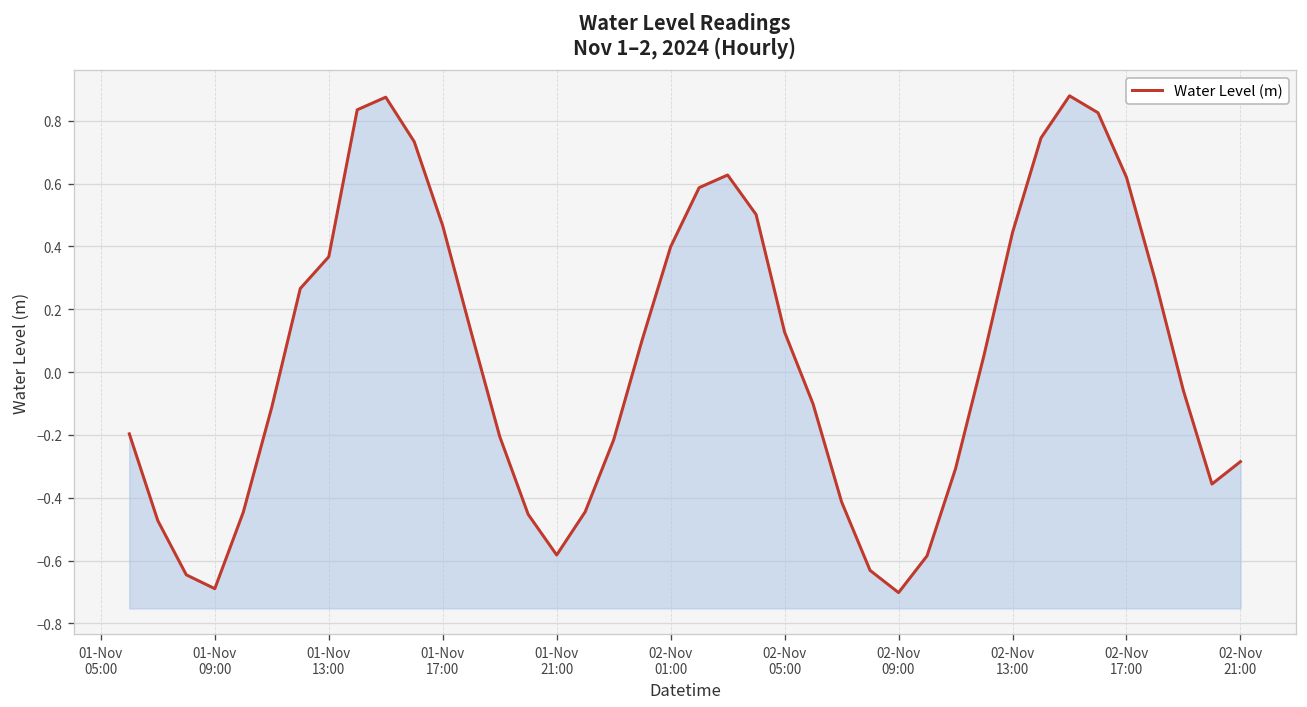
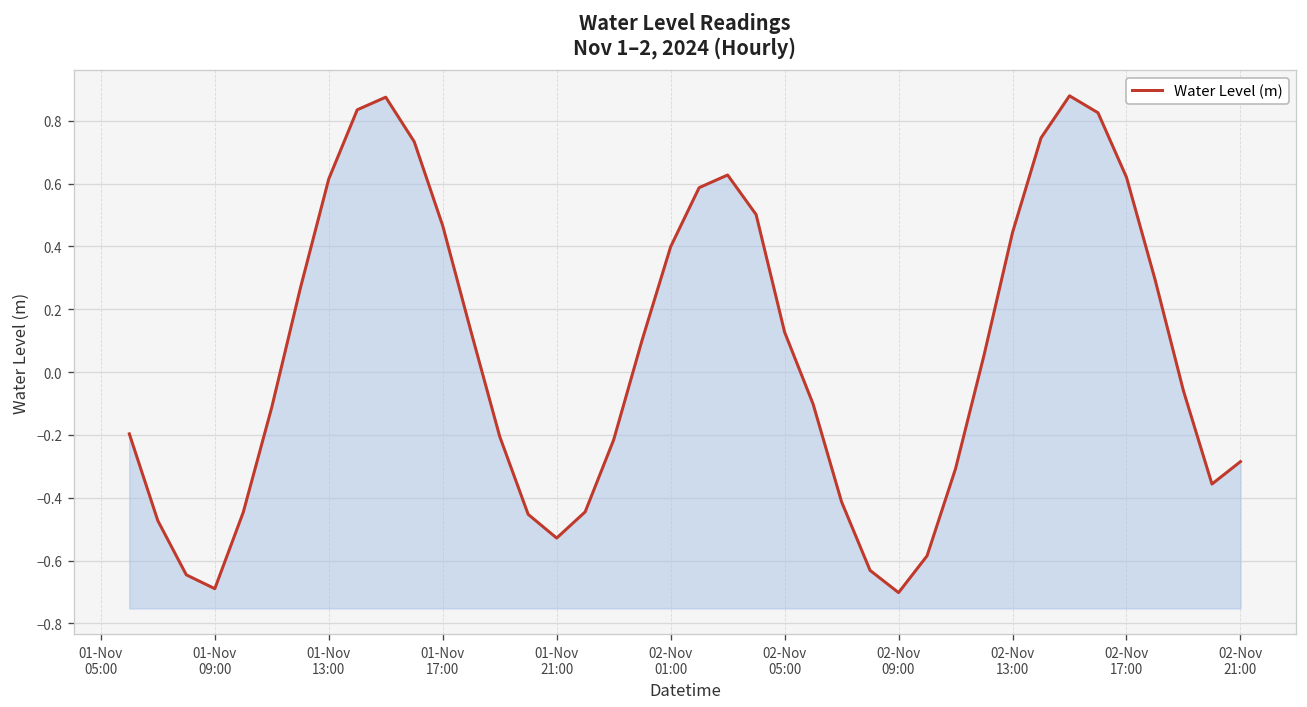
01-Nov 13:00: 0.37 -> 0.61
01-Nov 21:00: -0.58 -> -0.53
